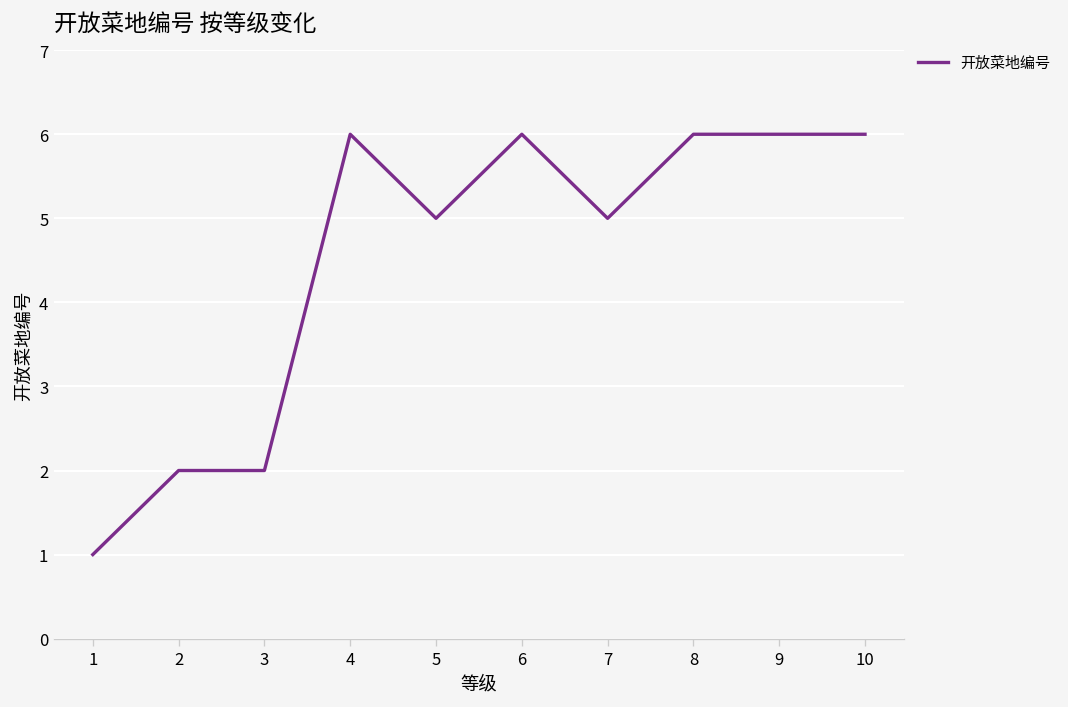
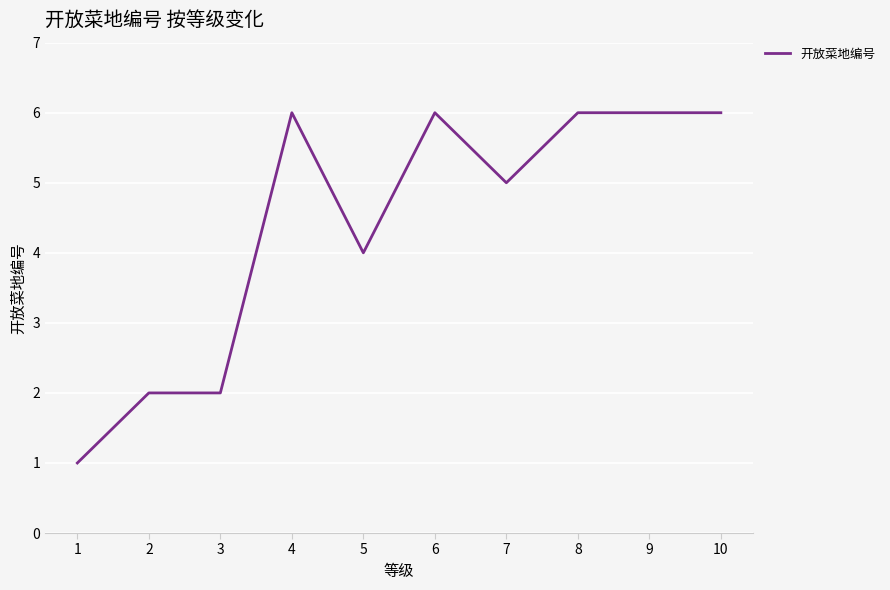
5: 5 -> 4
